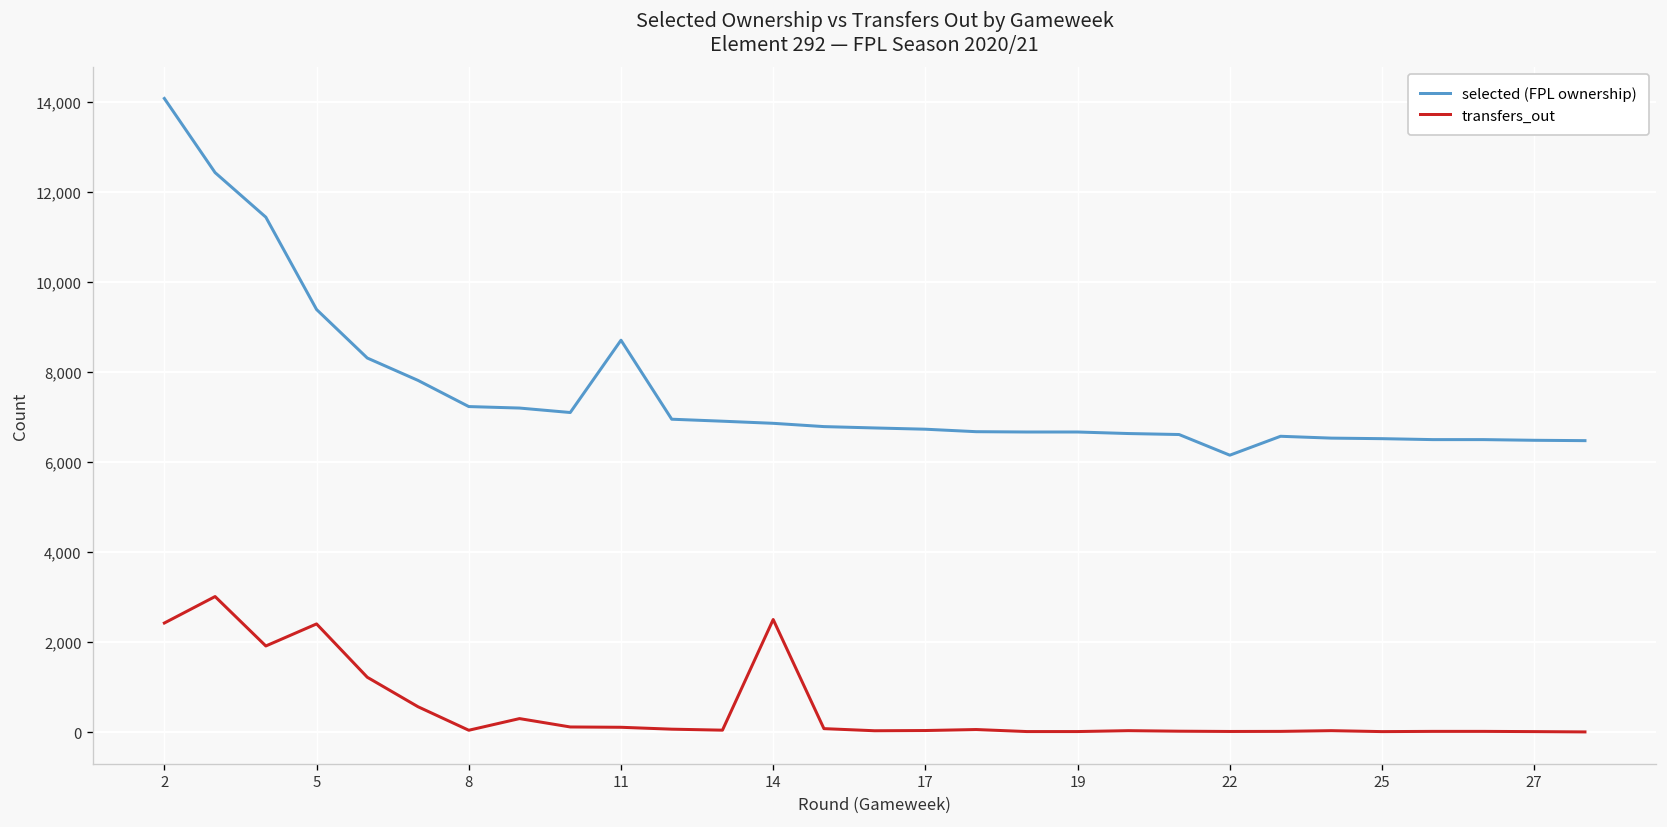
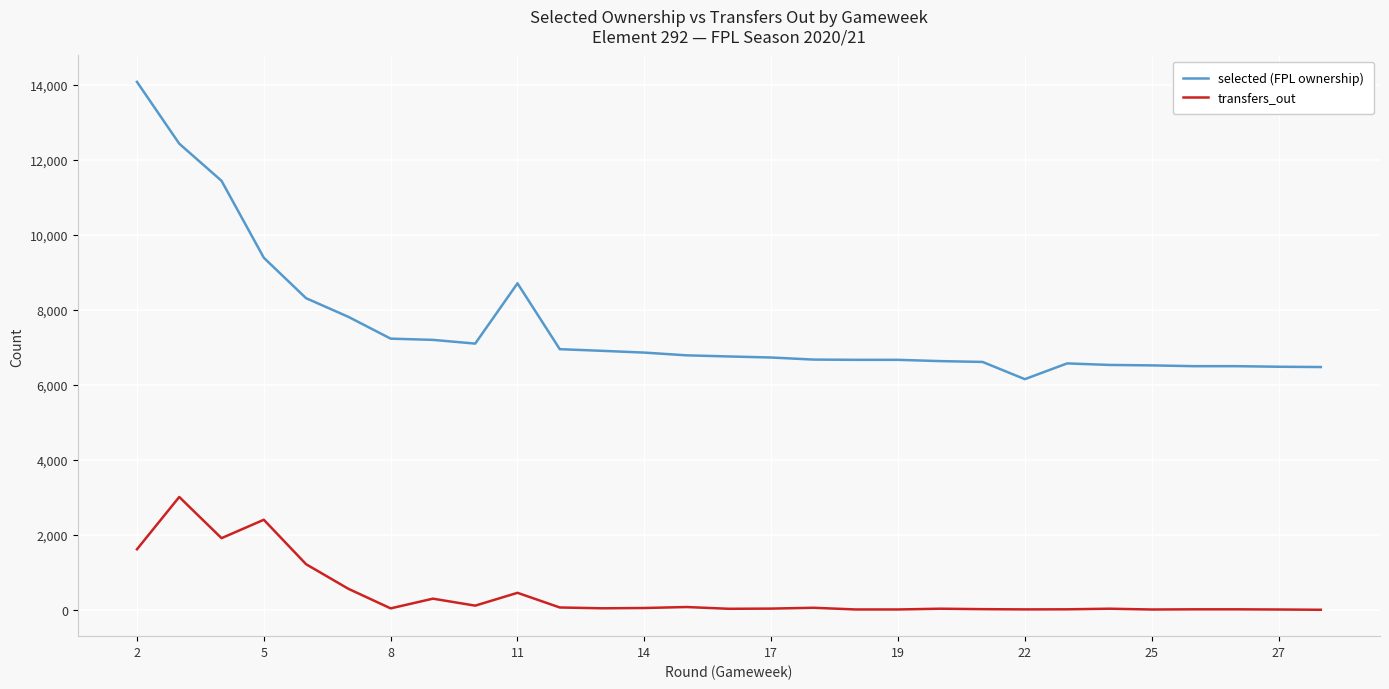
transfers_out, 2: 2,400 -> 1,600
transfers_out, 11: 100 -> 500
transfers_out, 14: 2,500 -> 100
